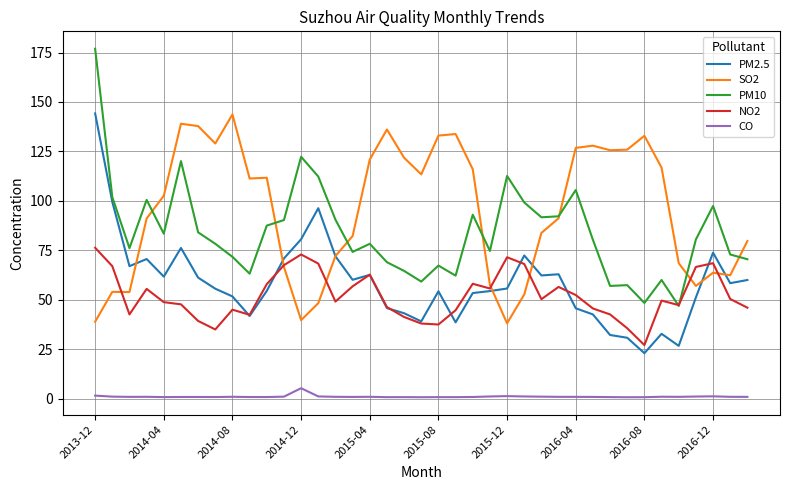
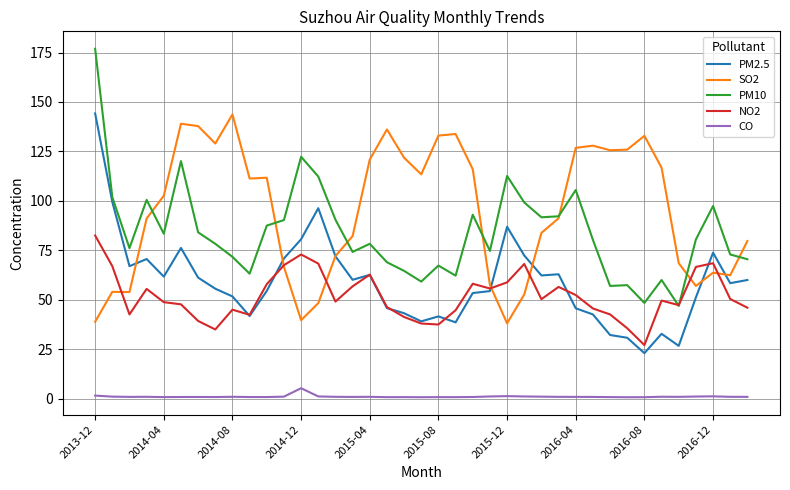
NO2, 2013-12: 76 -> 83
PM2.5, 2015-08: 54 -> 42
PM2.5, 2015-12: 56 -> 87
NO2, 2015-12: 72 -> 59
